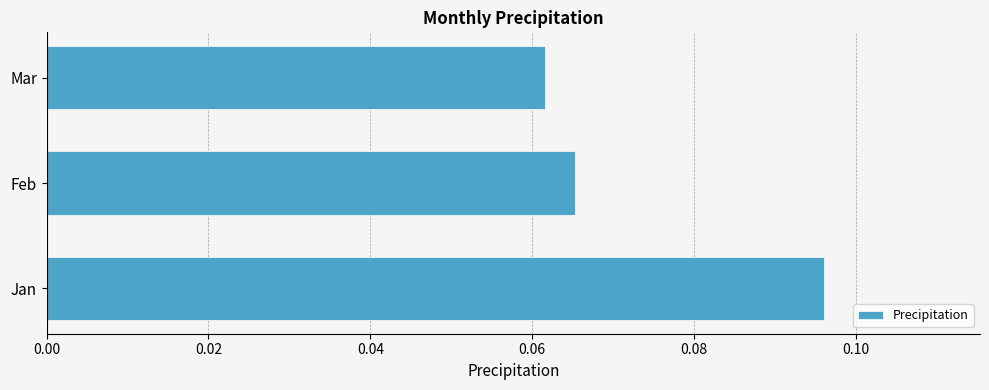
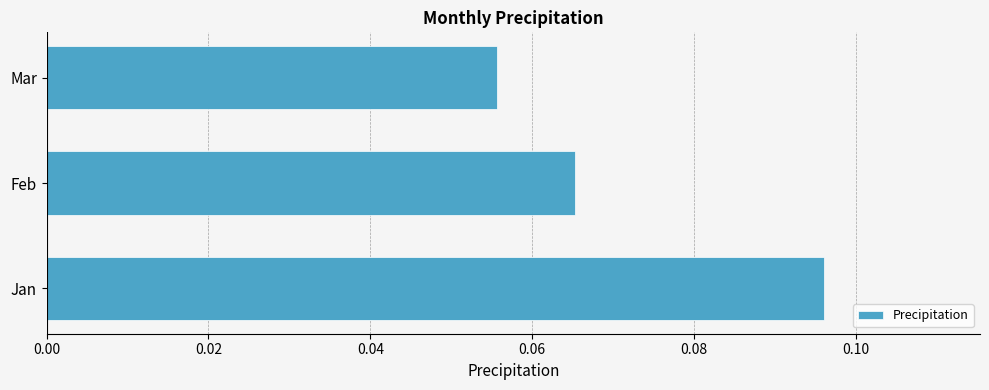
Mar: 0.062 -> 0.056
